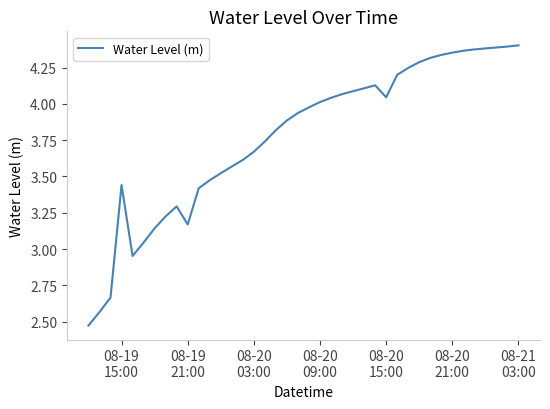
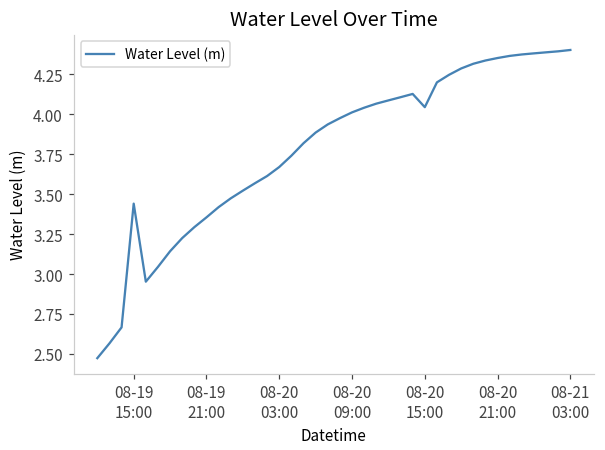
08-19 21:00: 3.17 -> 3.36
